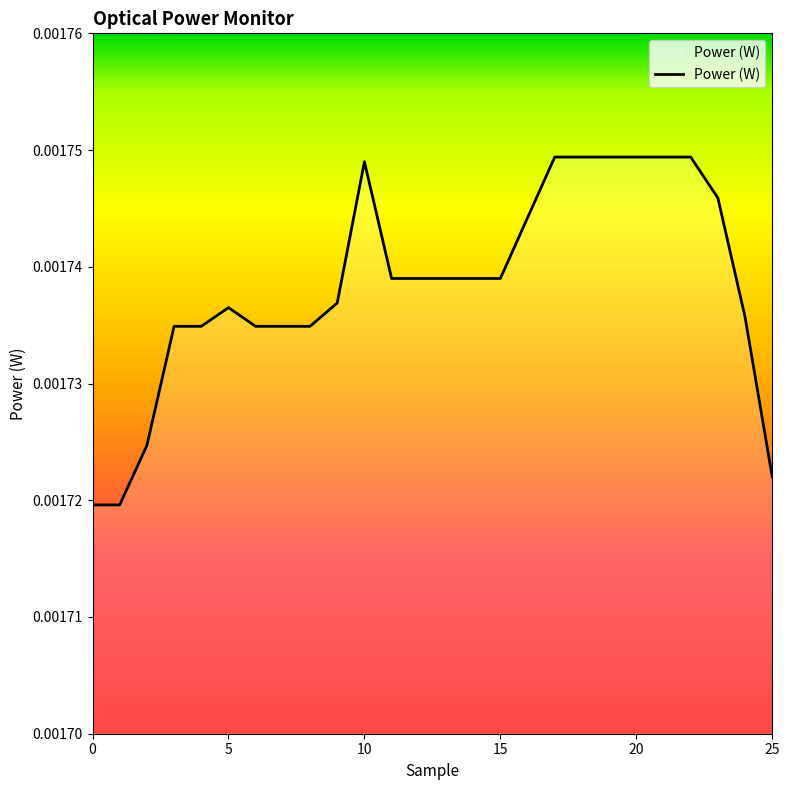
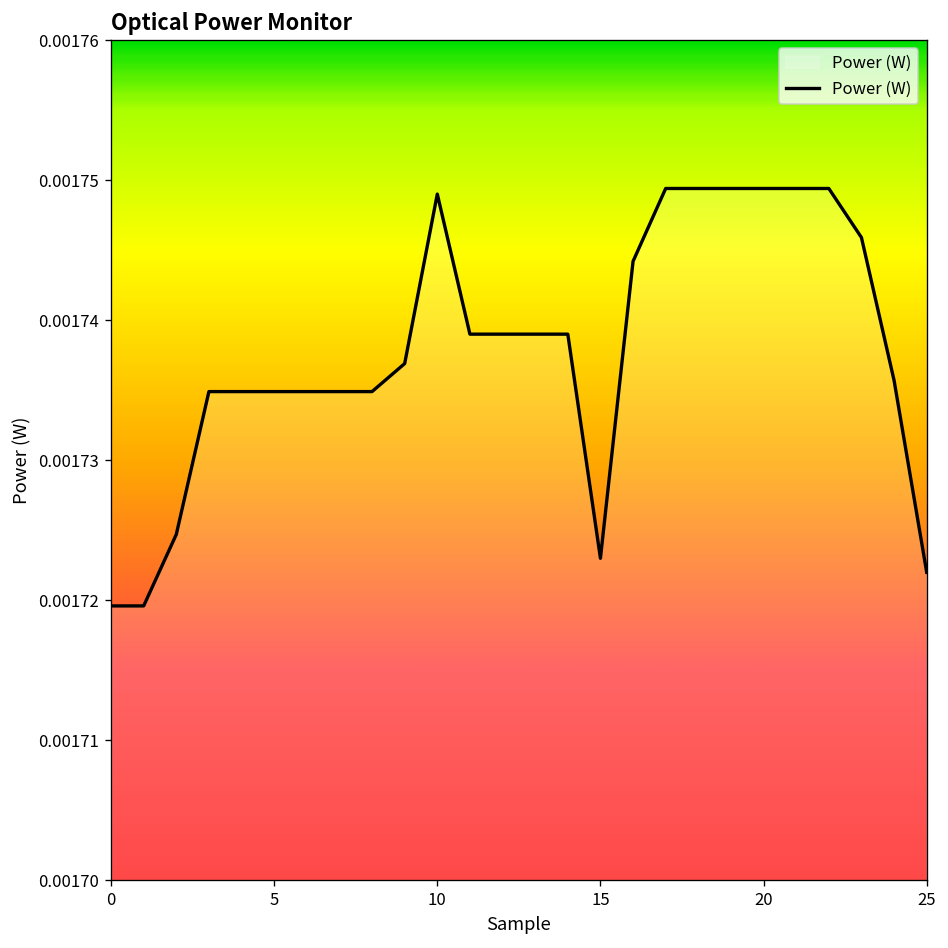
5: 0.0017365 -> 0.0017349
15: 0.001739 -> 0.001723
